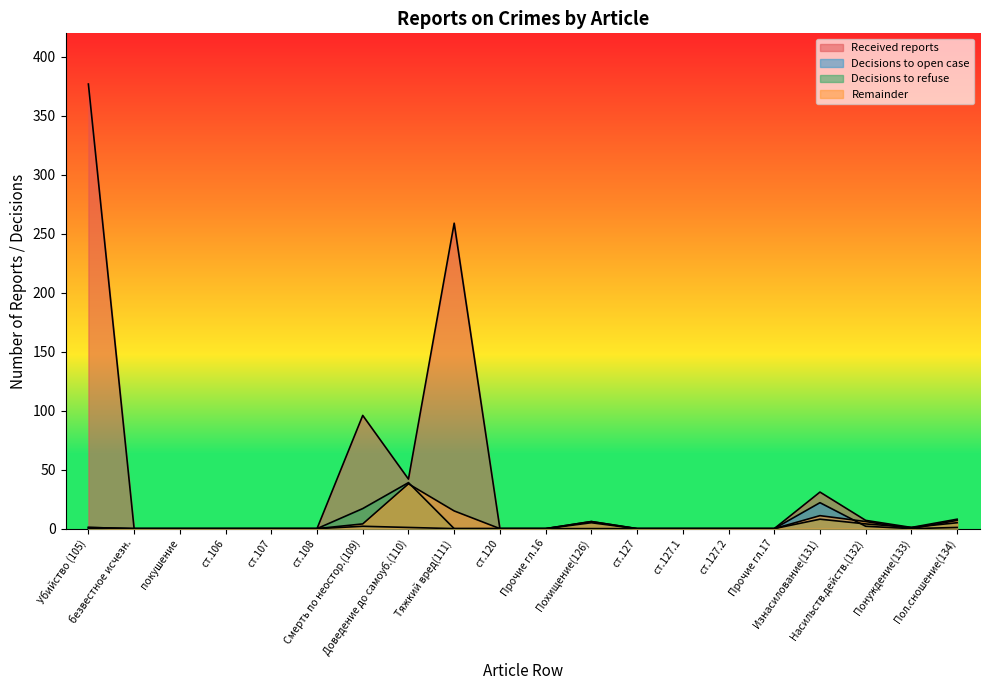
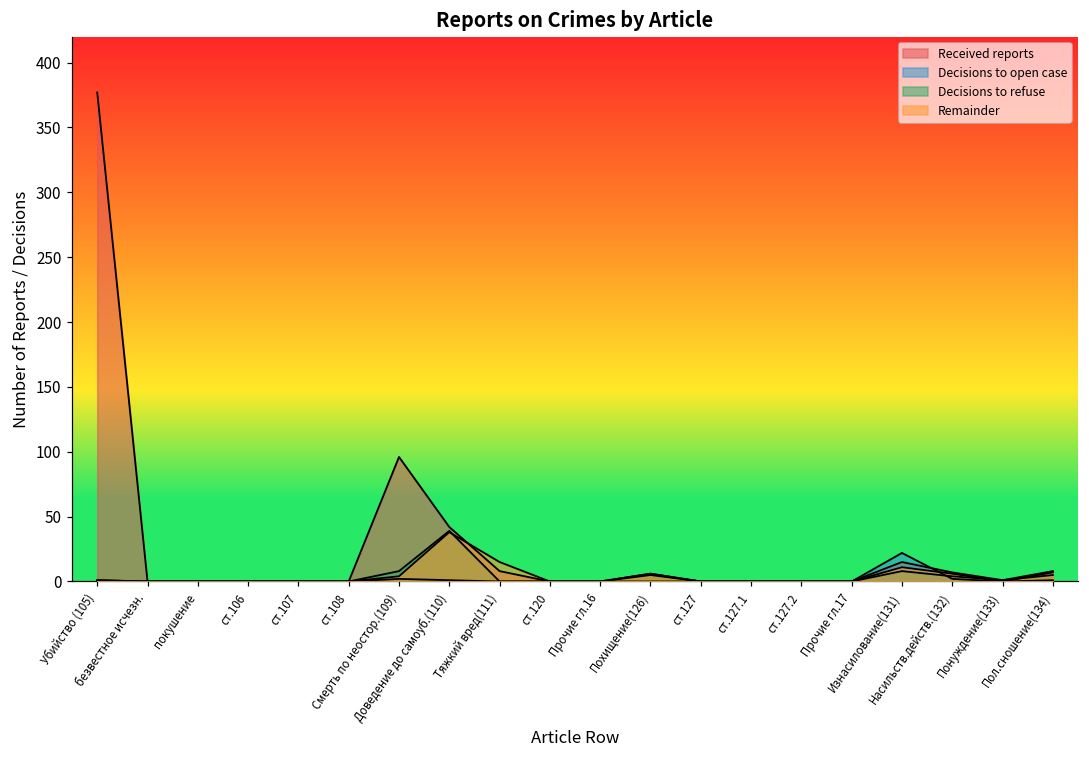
Decisions to refuse, Смерть по неостор.(109): 17 -> 8
Received reports, Тяжкий вред(111): 259 -> 8
Received reports, Изнасилование(131): 31 -> 15
